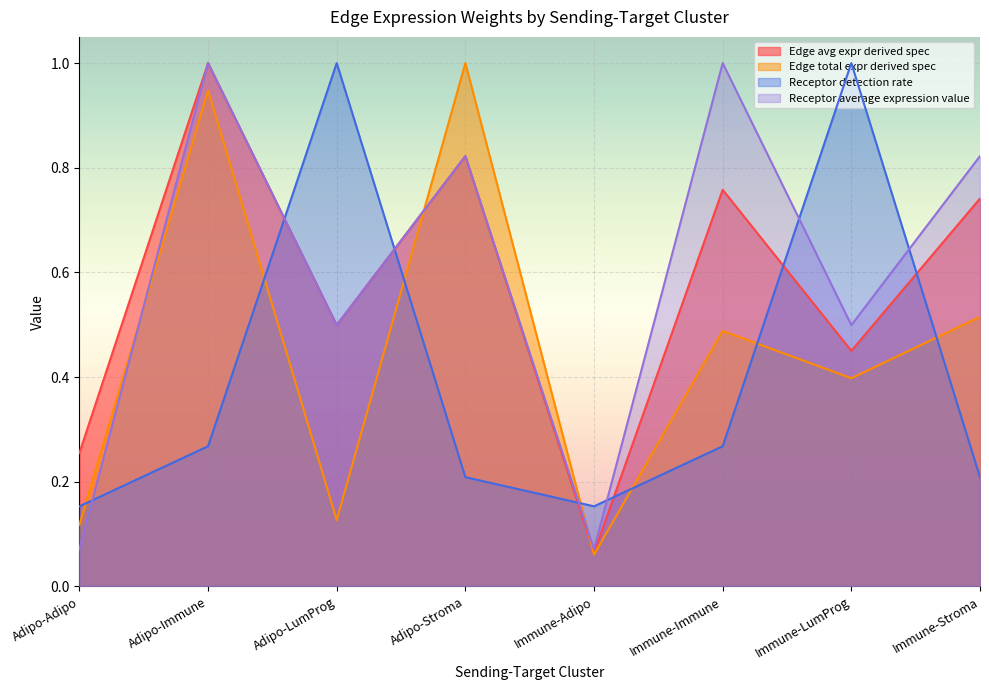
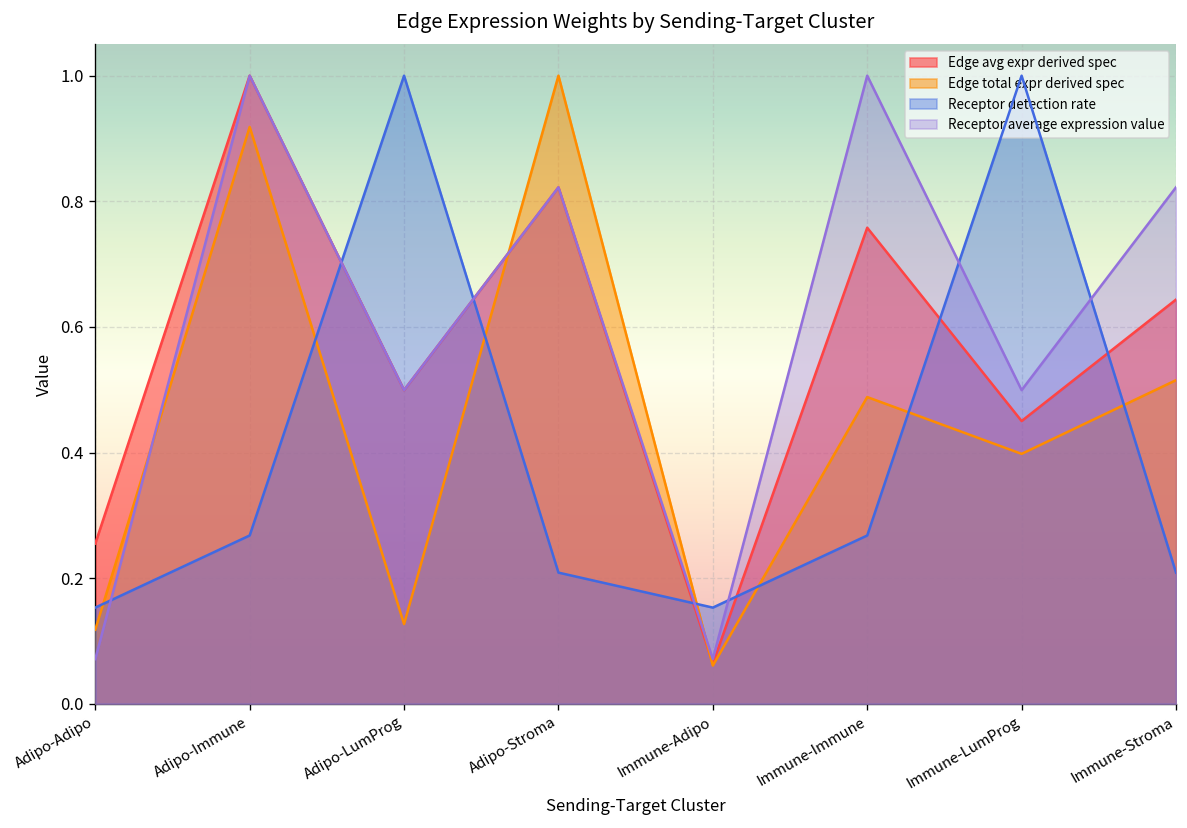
Edge total expr derived spec, Adipo-Immune: 0.95 -> 0.92
Edge avg expr derived spec, Immune-Stroma: 0.74 -> 0.64
